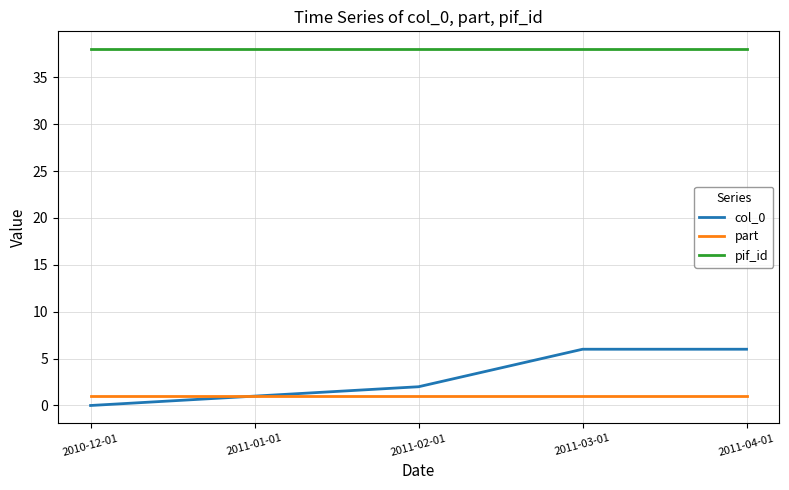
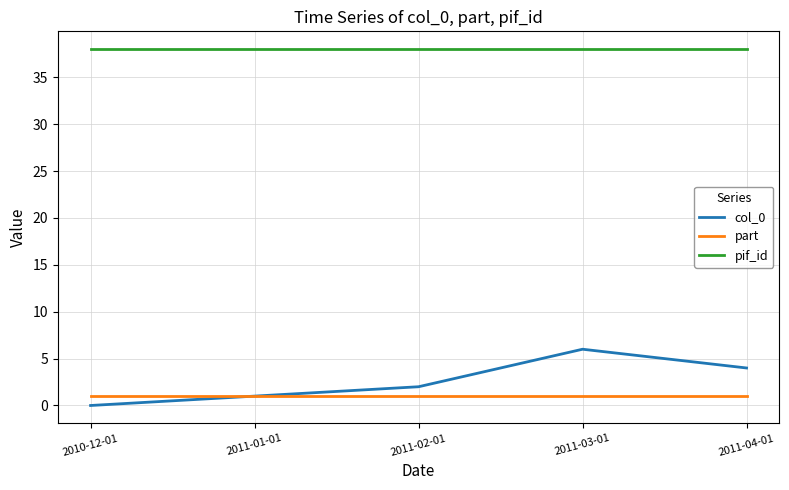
col_0, 2011-04-01: 6 -> 4
